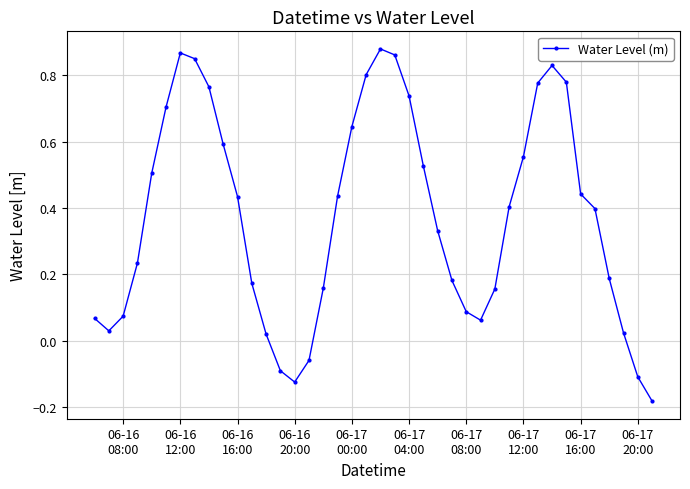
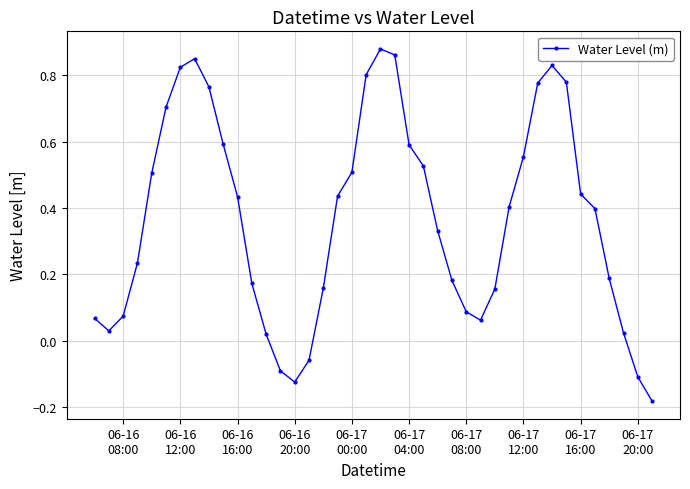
06-16 12:00: 0.87 -> 0.82
06-17 00:00: 0.64 -> 0.51
06-17 04:00: 0.74 -> 0.59
